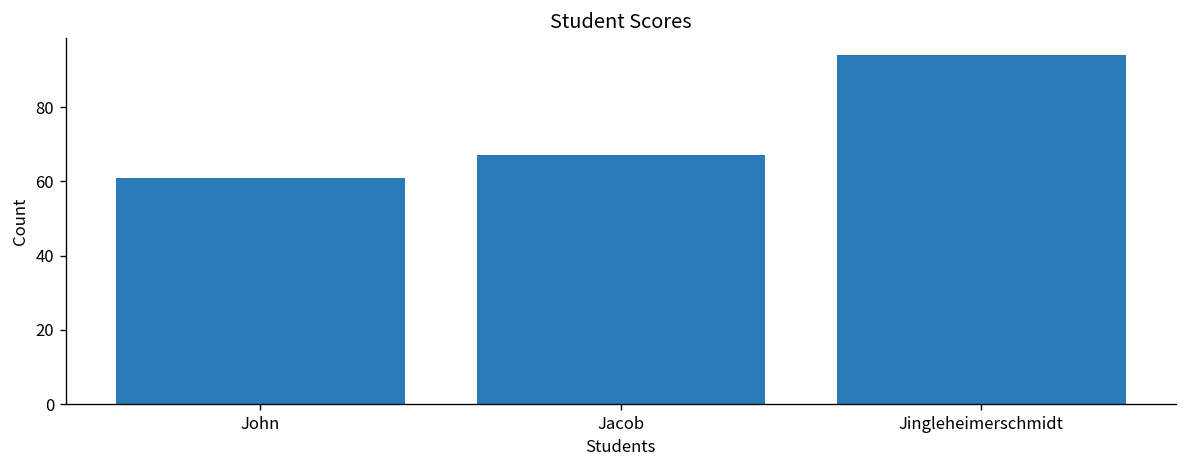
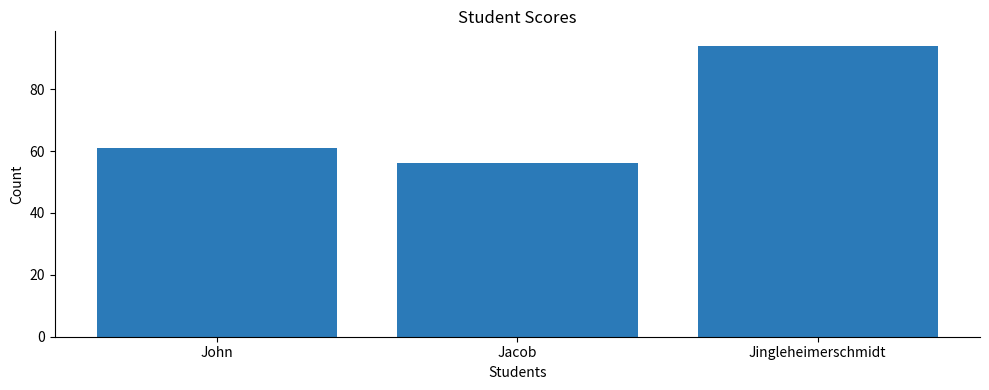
Jacob: 67 -> 56
